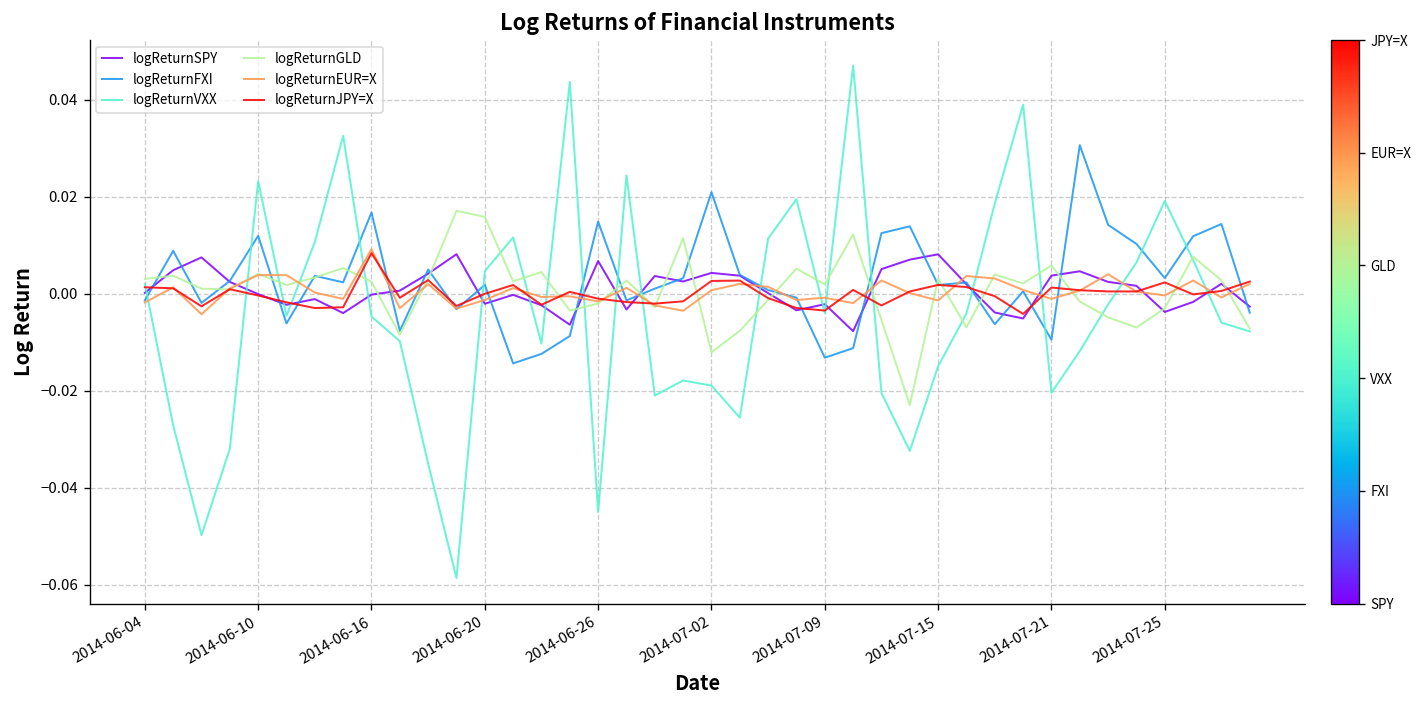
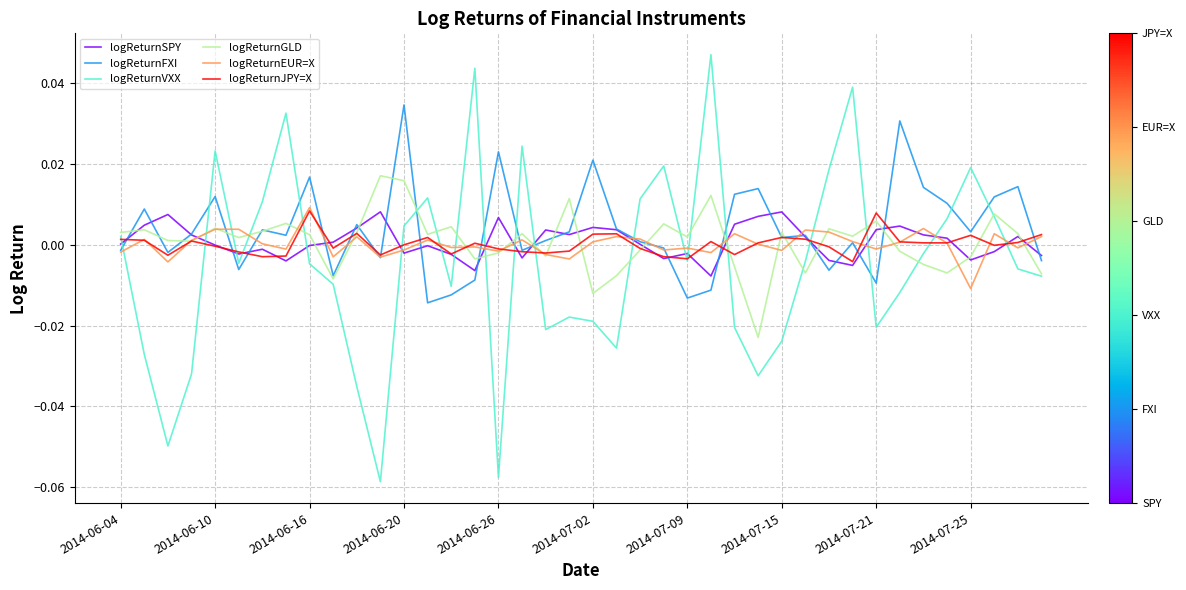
logReturnFXI, 2014-06-20: 0.002 -> 0.035
logReturnFXI, 2014-06-26: 0.015 -> 0.023
logReturnVXX, 2014-06-26: -0.045 -> -0.058
logReturnVXX, 2014-07-15: -0.015 -> -0.024
logReturnJPY=X, 2014-07-21: 0.001 -> 0.008
logReturnEUR=X, 2014-07-25: 0.000 -> -0.011
